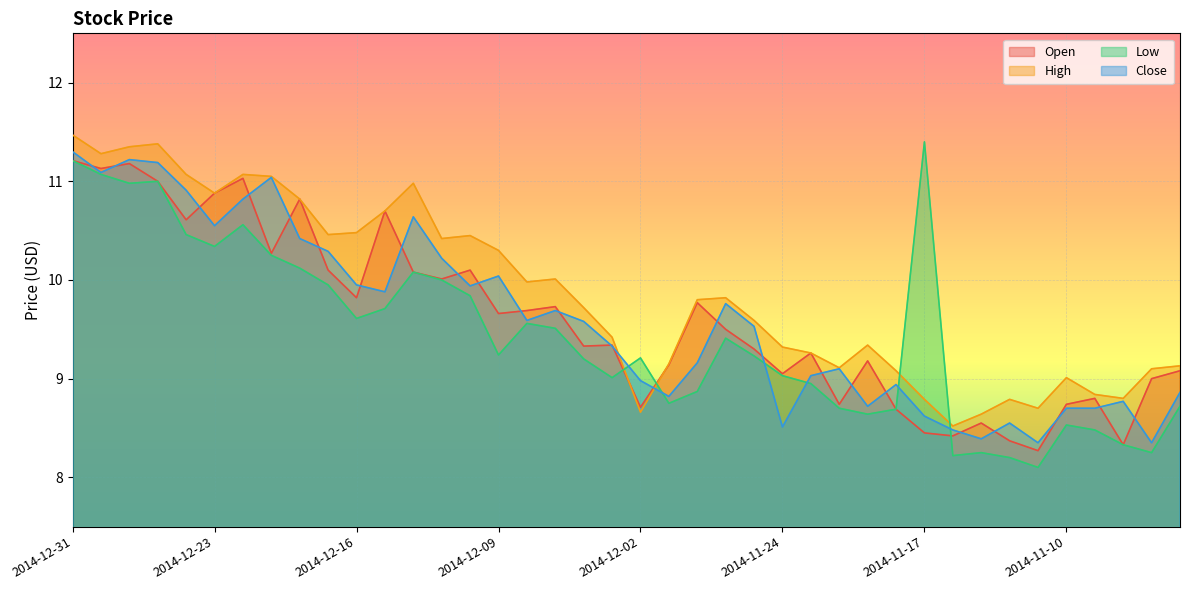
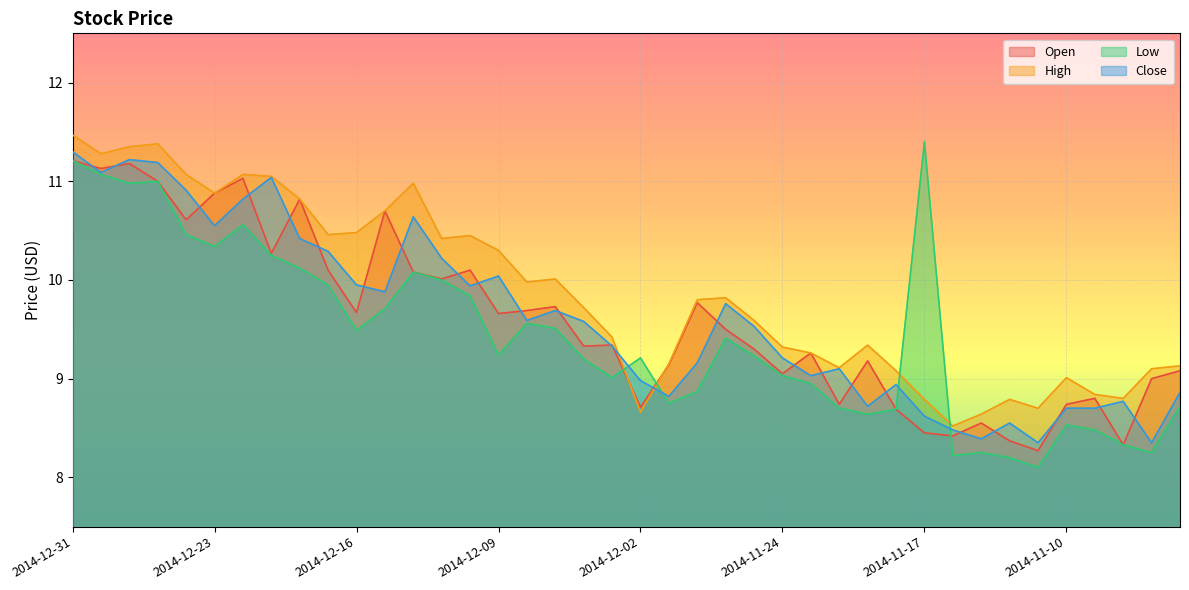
Open, 2014-12-16: 9.8 -> 9.7
Low, 2014-12-16: 9.6 -> 9.5
Close, 2014-11-24: 8.5 -> 9.2
